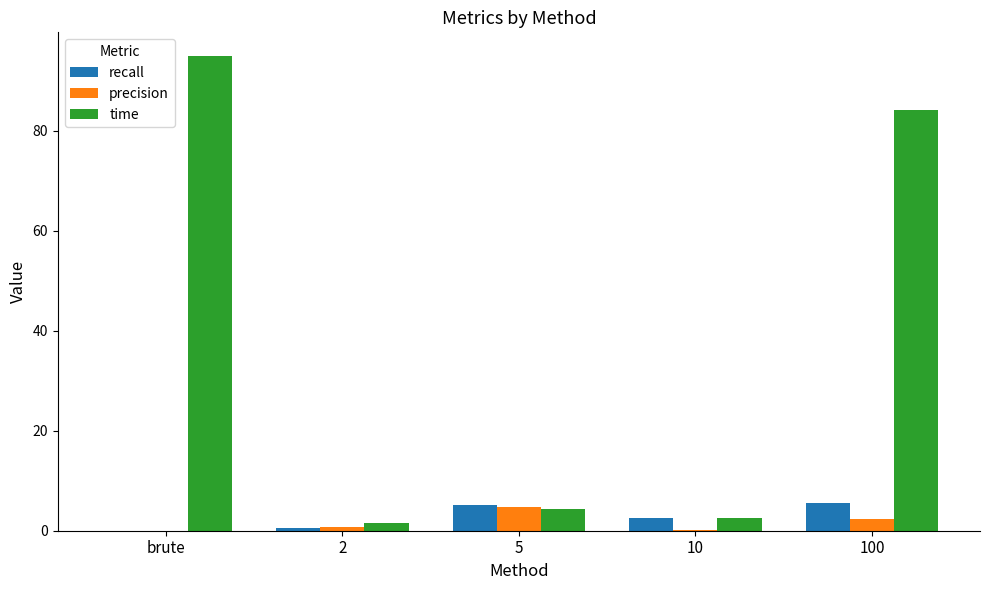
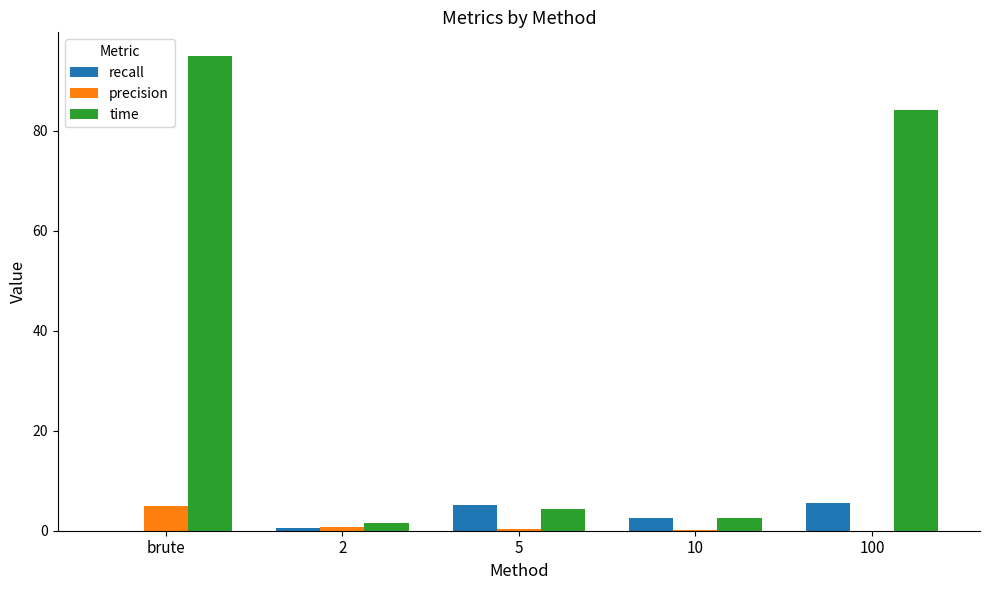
precision, brute: 0 -> 5
precision, 5: 5 -> 0
precision, 100: 2 -> 0
